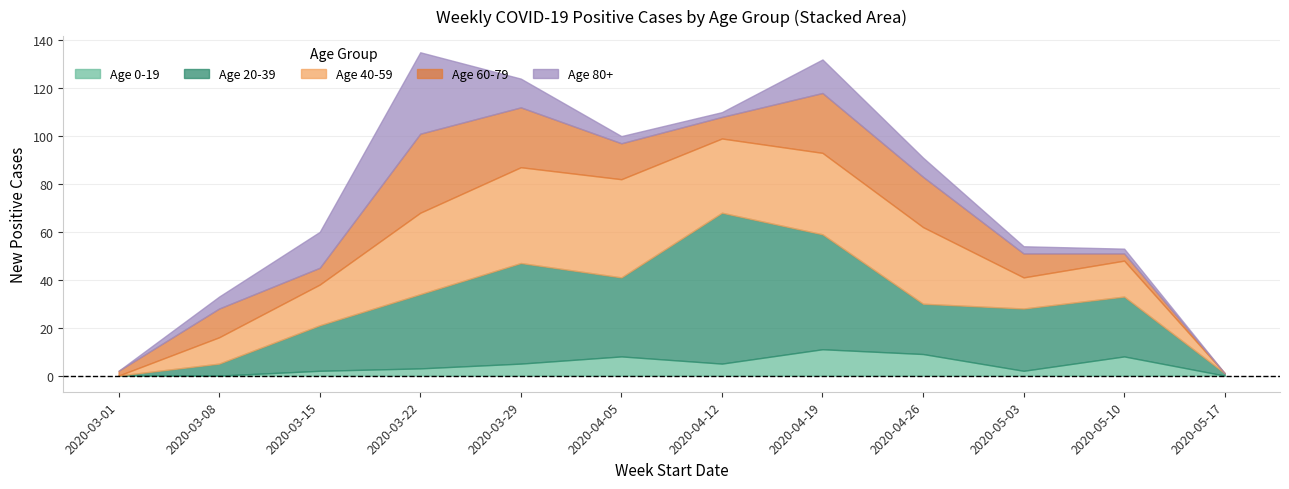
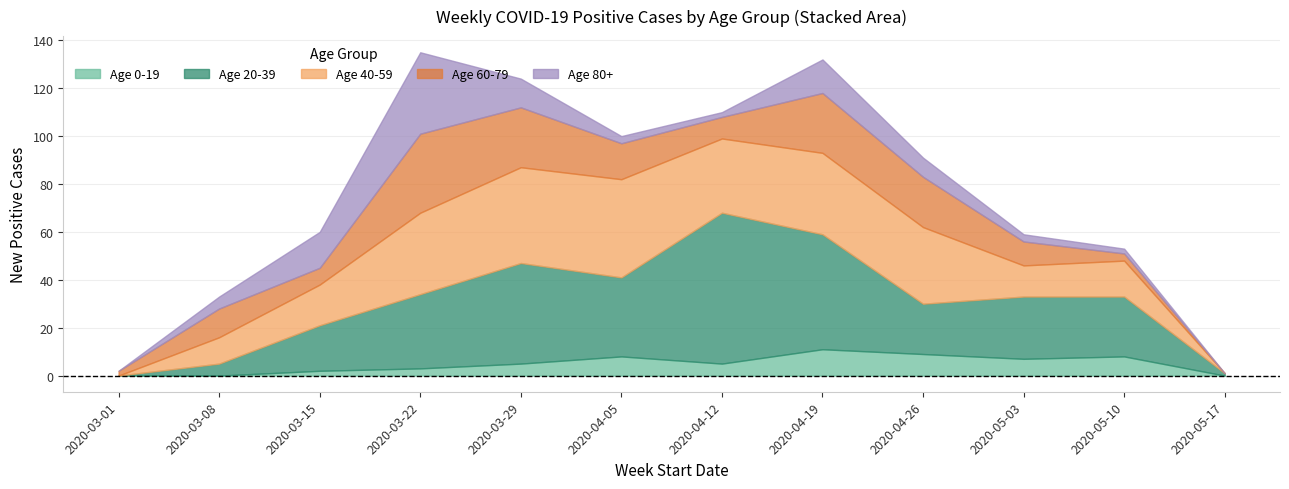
Age 0-19, 2020-05-03: 2 -> 7
